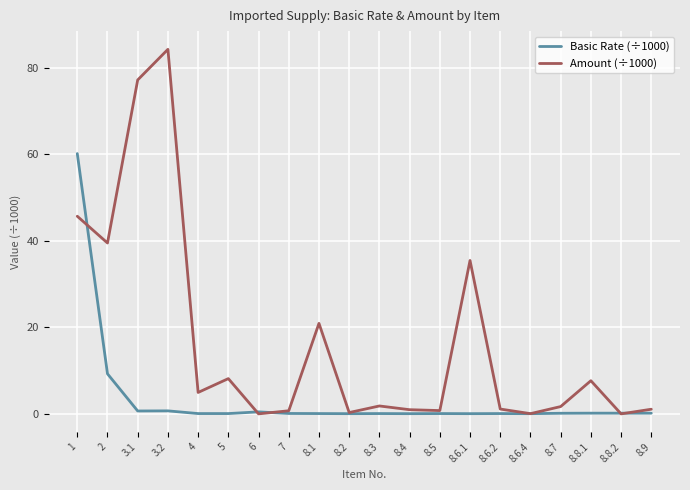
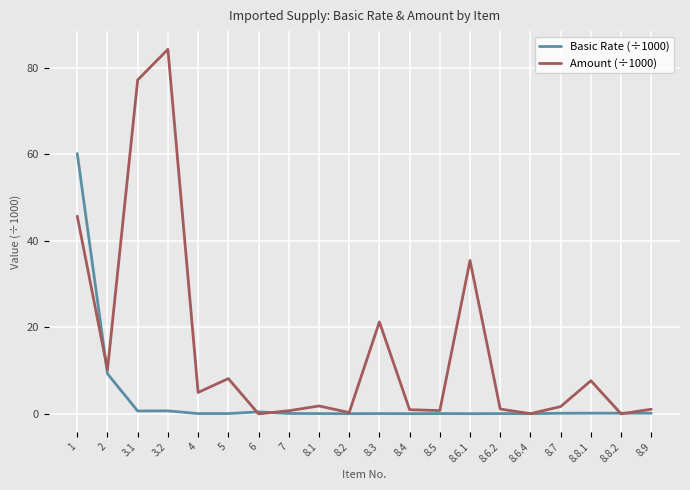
Amount (÷1000), 2: 39 -> 10
Amount (÷1000), 8.1: 21 -> 2
Amount (÷1000), 8.3: 2 -> 21
